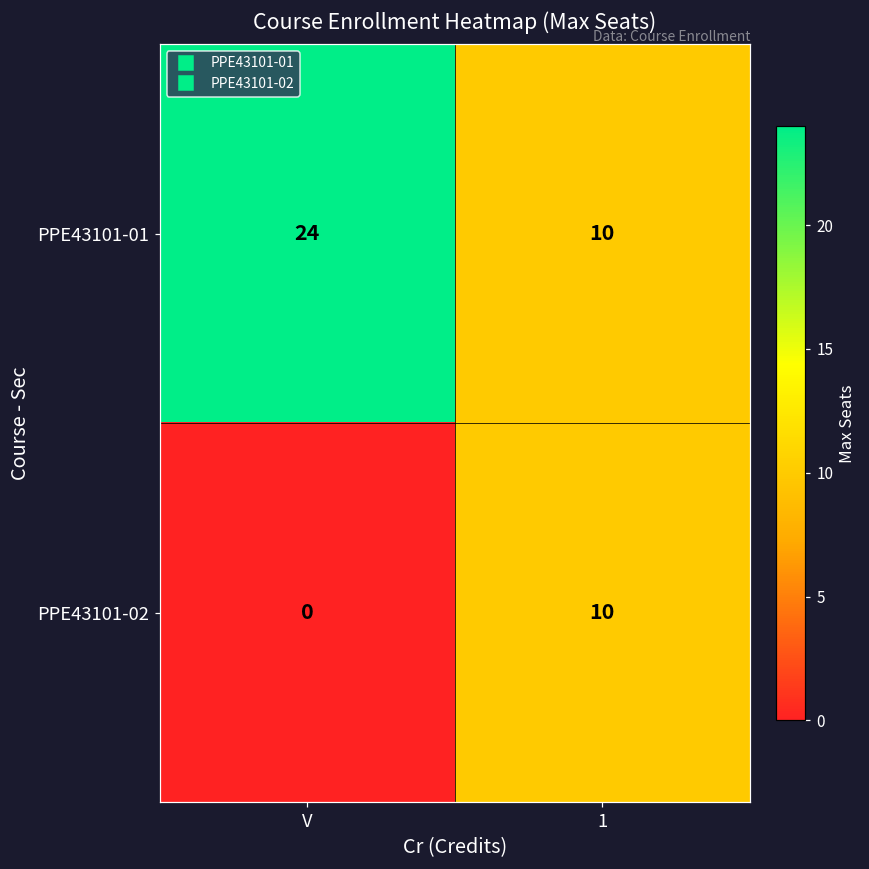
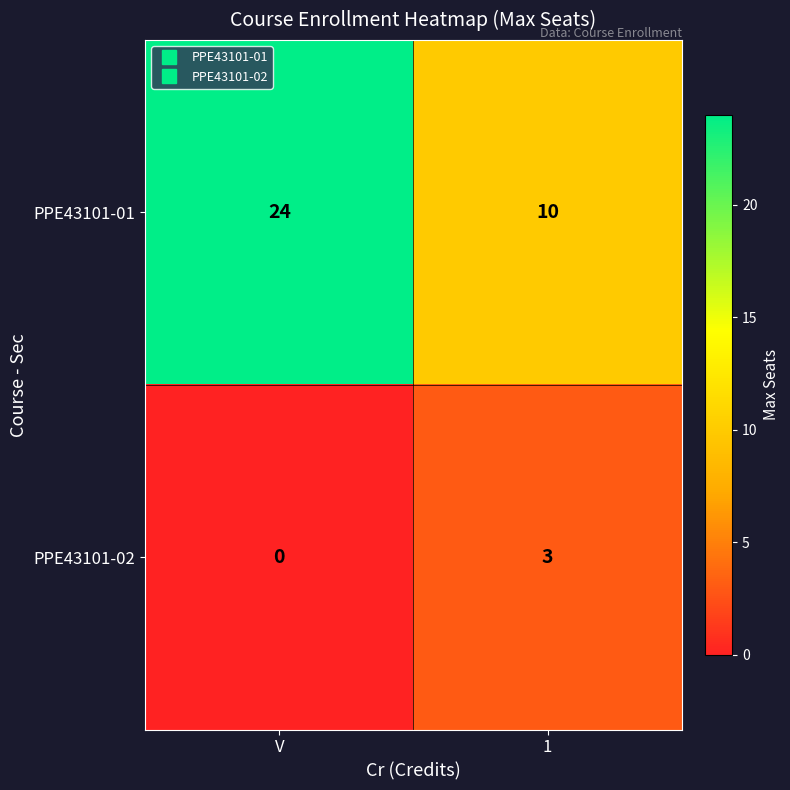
PPE43101-02, 1: 10 -> 3
